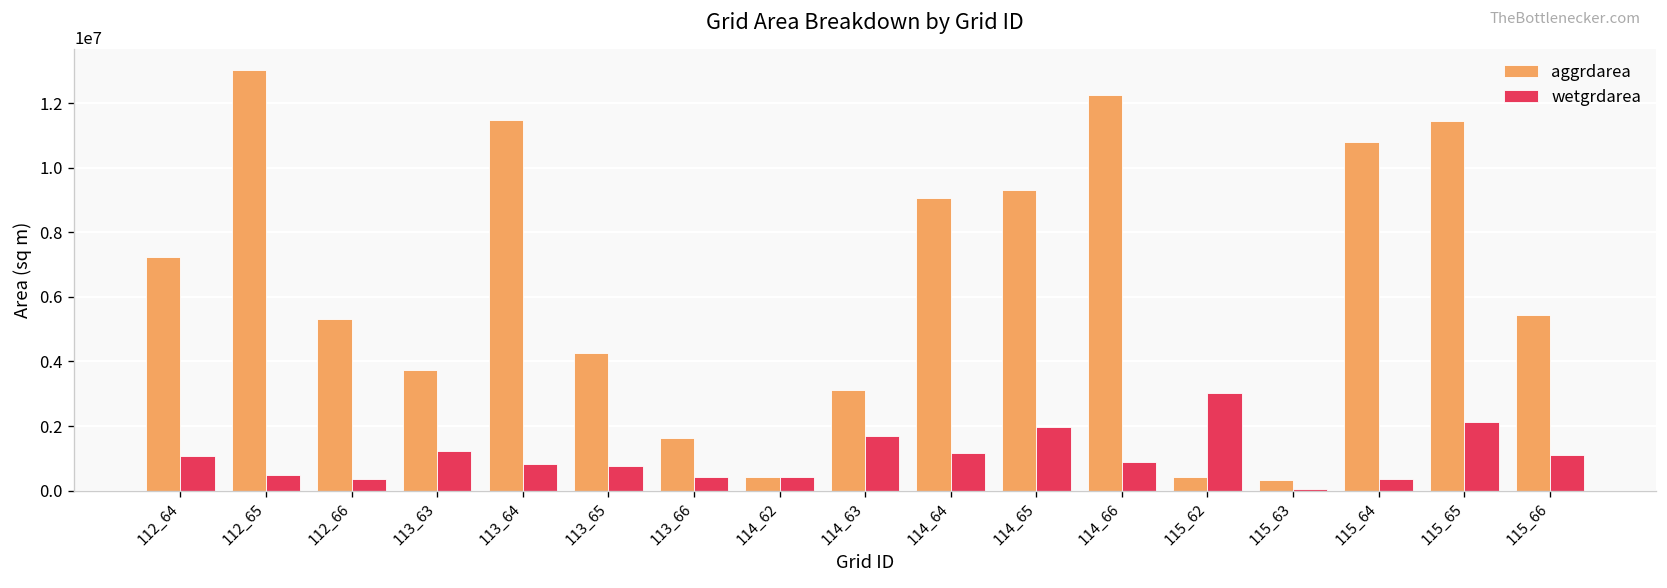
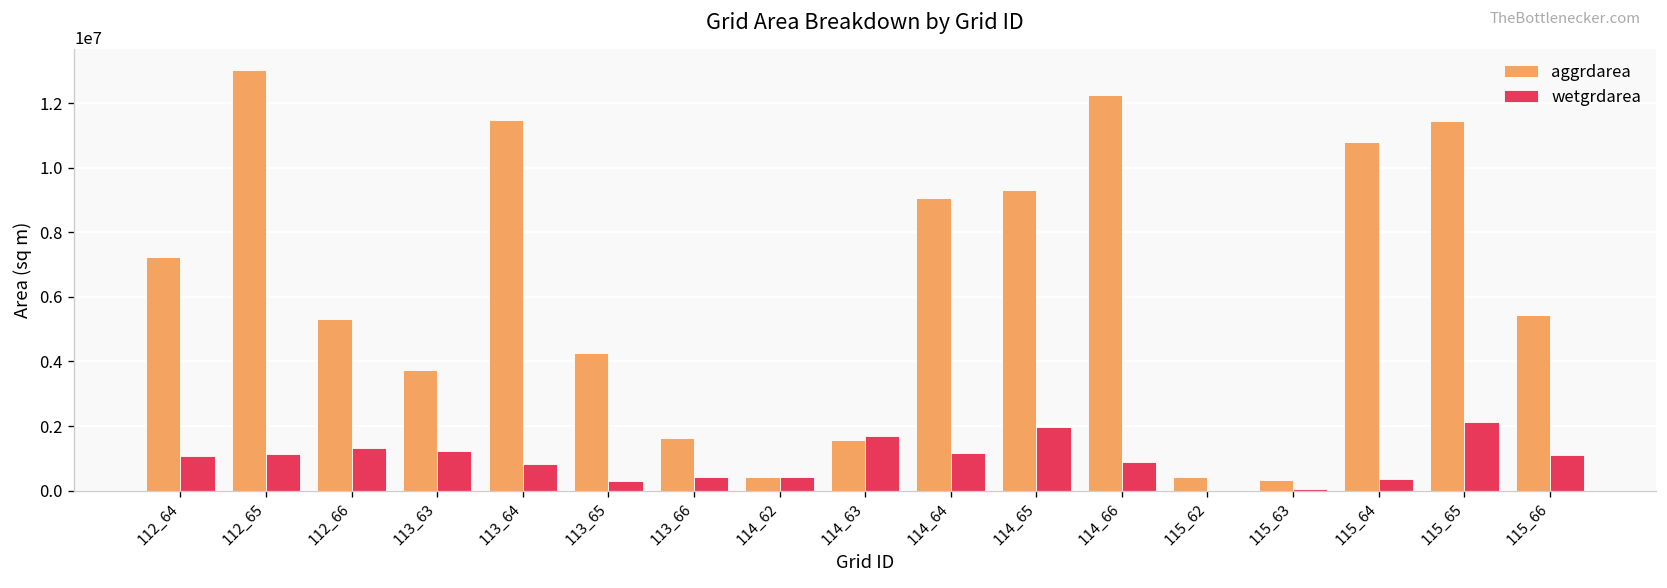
wetgrdarea, 112_65: 500000 -> 1100000
wetgrdarea, 112_66: 400000 -> 1300000
wetgrdarea, 113_65: 800000 -> 300000
aggrdarea, 114_63: 3100000 -> 1600000
wetgrdarea, 115_62: 3000000 -> 0
